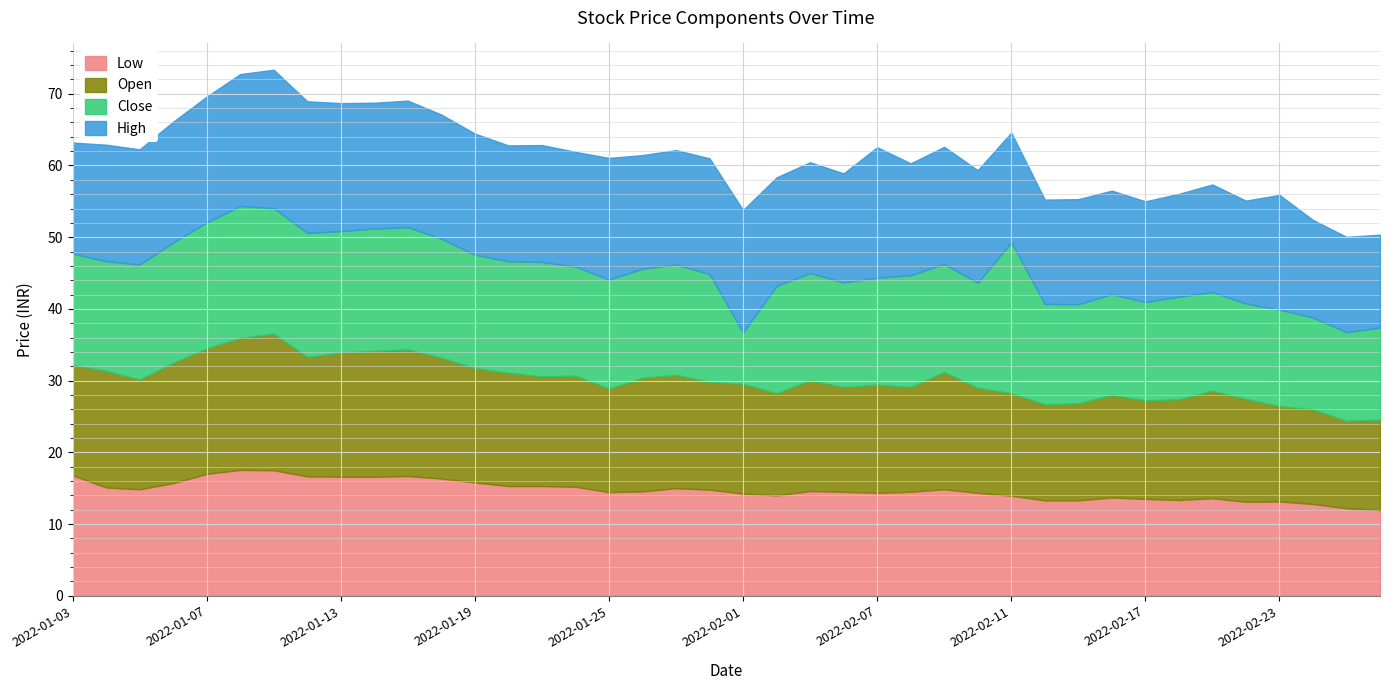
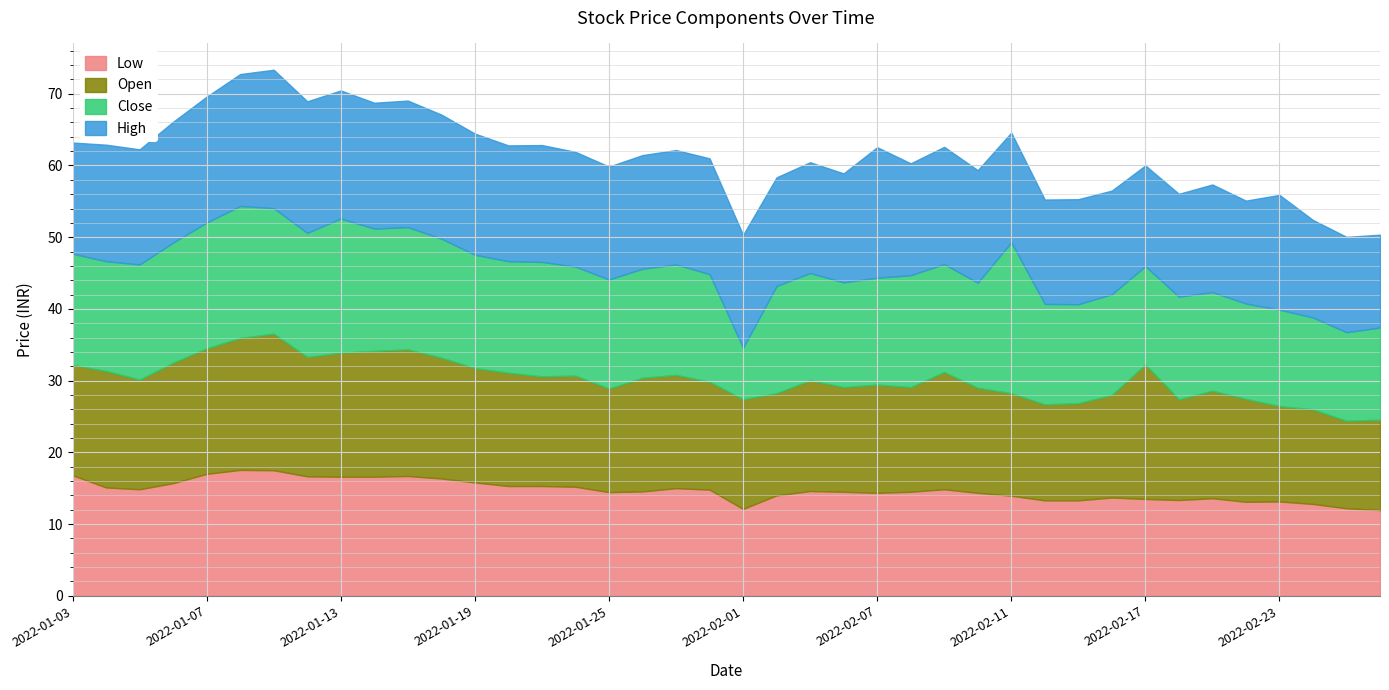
Close, 2022-01-13: 17 -> 19
High, 2022-01-25: 17 -> 16
Low, 2022-02-01: 14 -> 12
High, 2022-02-01: 17 -> 16
Open, 2022-02-17: 14 -> 19
